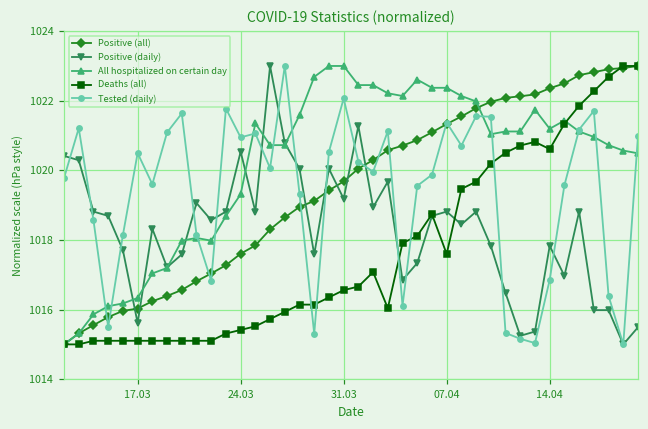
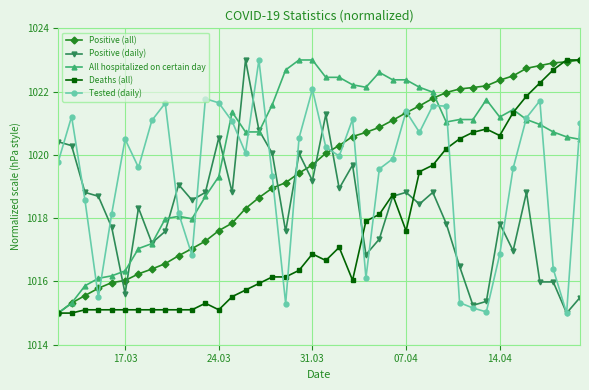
Deaths (all), 24.03: 1015.4 -> 1015.1
Tested (daily), 24.03: 1020.9 -> 1021.6
Deaths (all), 31.03: 1016.6 -> 1016.9
